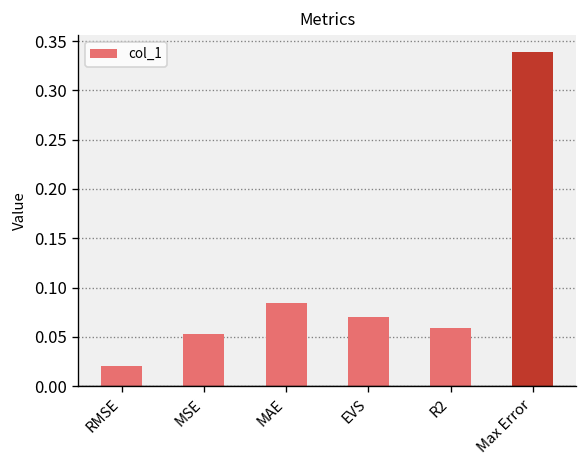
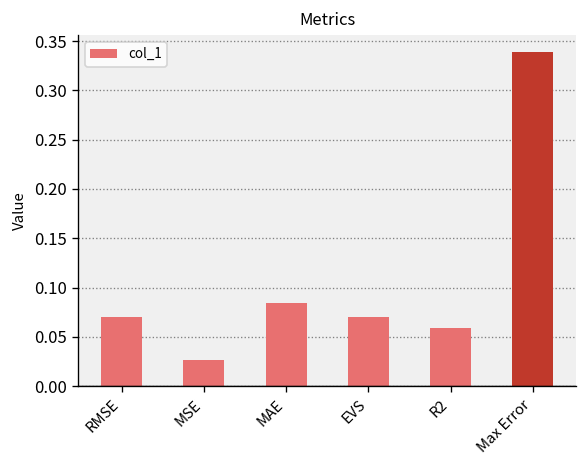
RMSE: 0.02 -> 0.07
MSE: 0.05 -> 0.03
